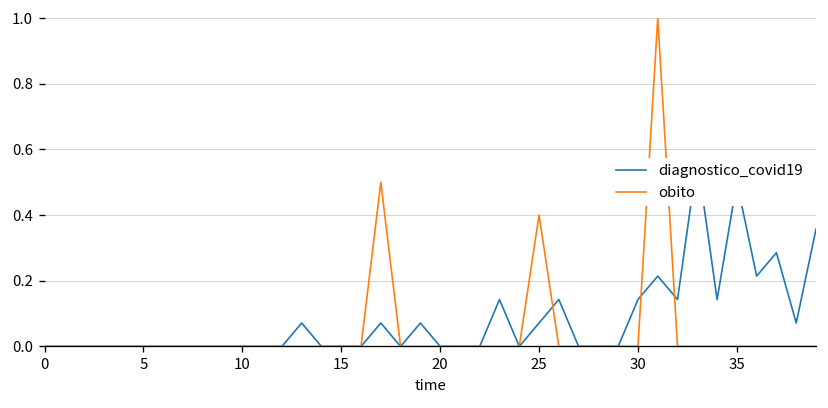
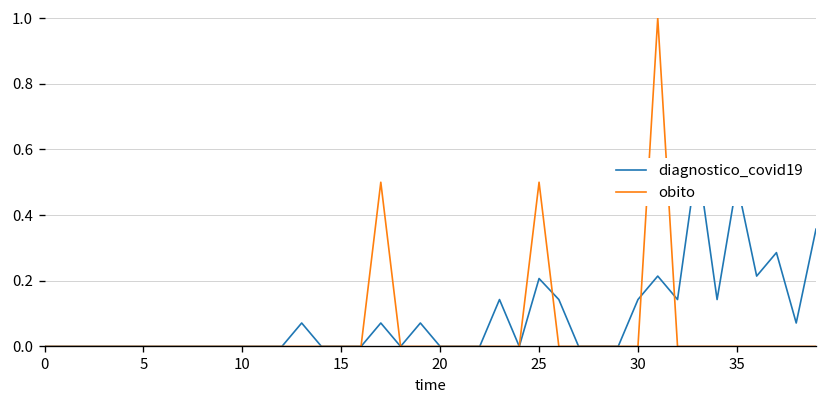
diagnostico_covid19, 25: 0.07 -> 0.21
obito, 25: 0.4 -> 0.5
